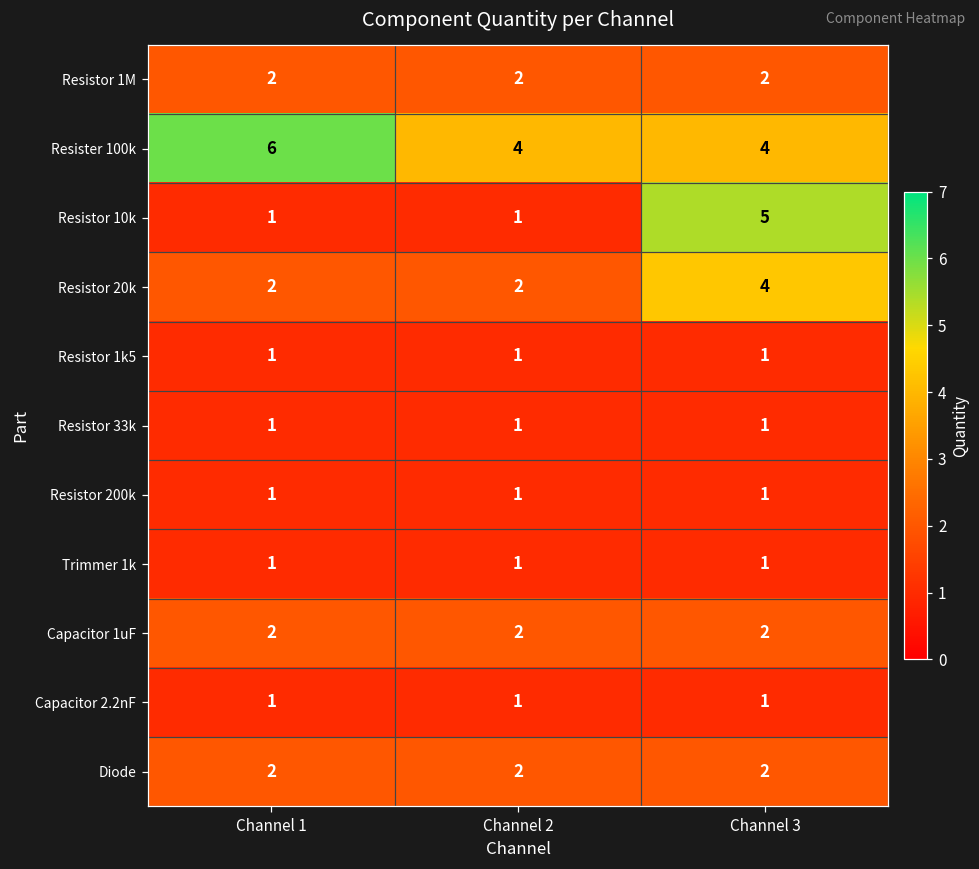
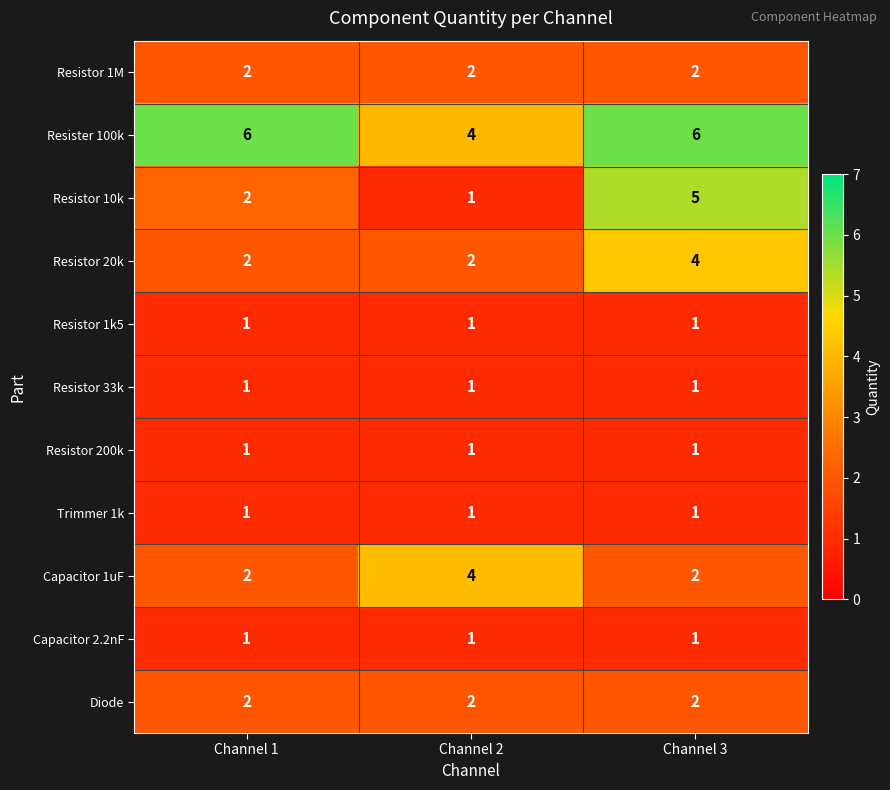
Resister 100k, Channel 3: 4 -> 6
Resistor 10k, Channel 1: 1 -> 2
Capacitor 1uF, Channel 2: 2 -> 4
